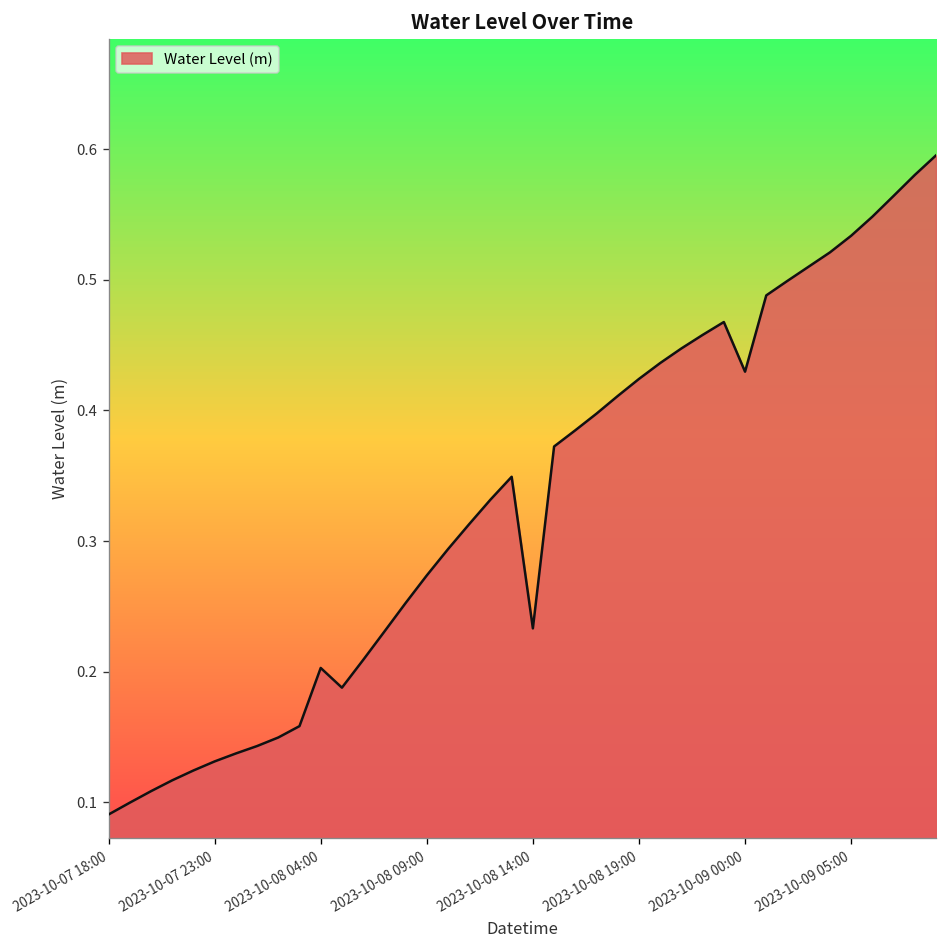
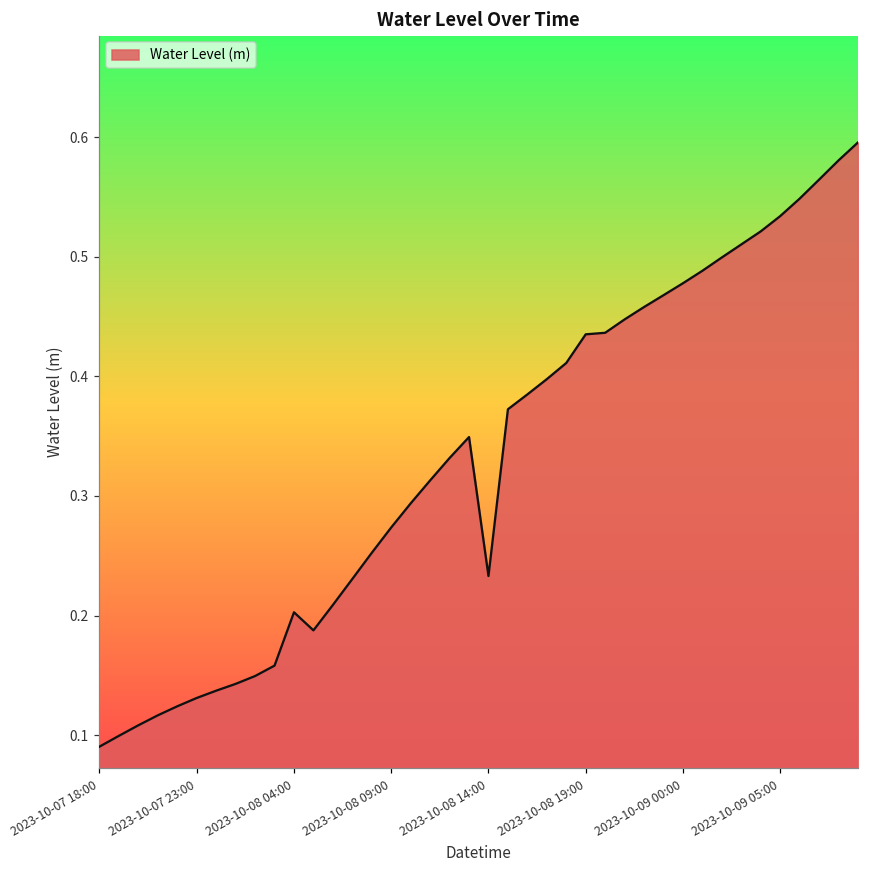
2023-10-08 19:00: 0.424 -> 0.435
2023-10-09 00:00: 0.430 -> 0.478
